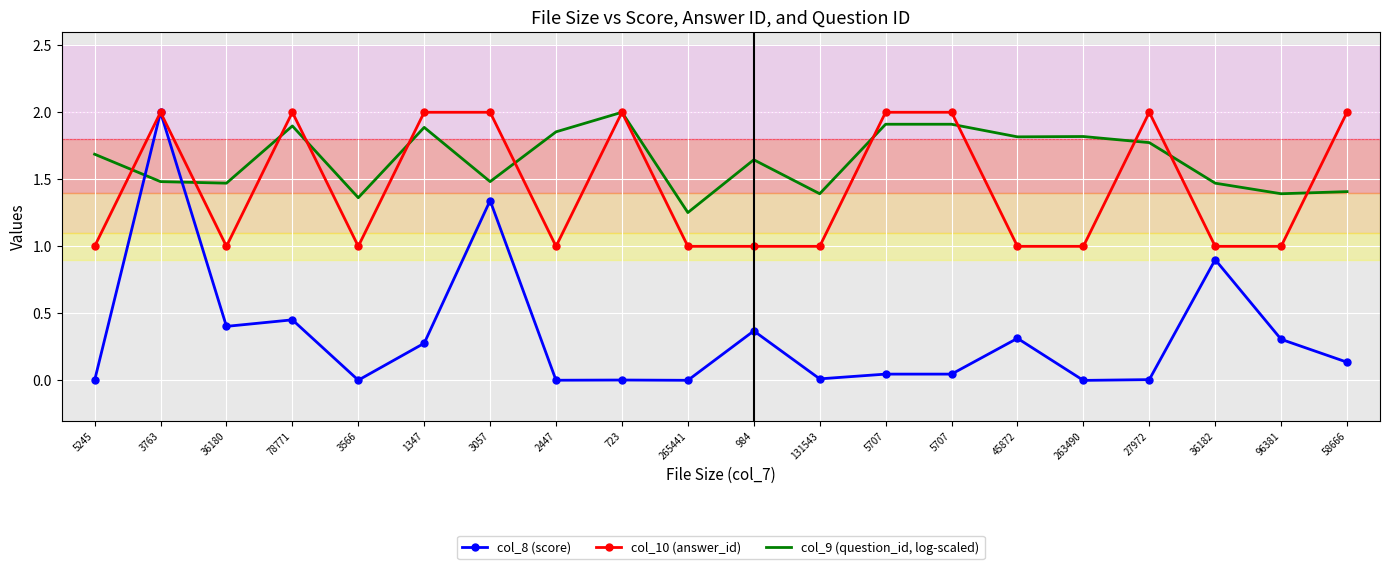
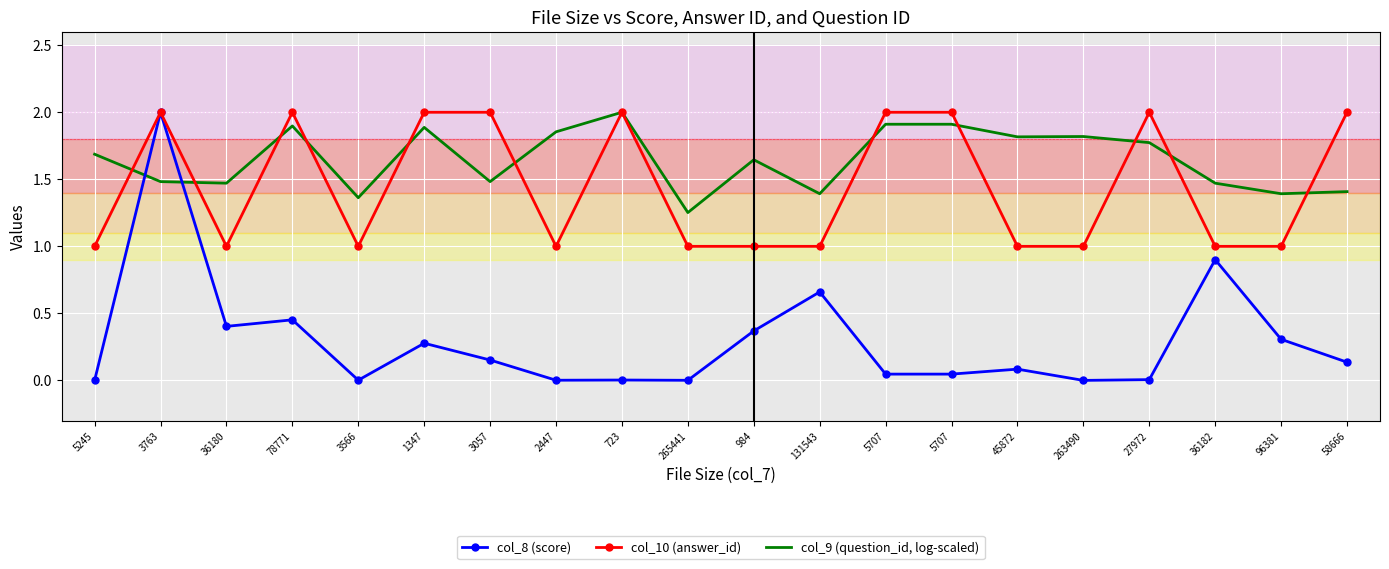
col_8 (score), 3057: 1.34 -> 0.15
col_8 (score), 131543: 0.01 -> 0.66
col_8 (score), 45872: 0.31 -> 0.08
